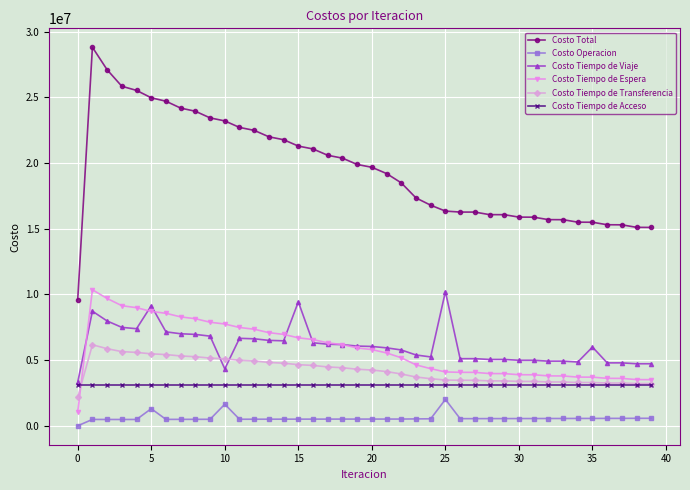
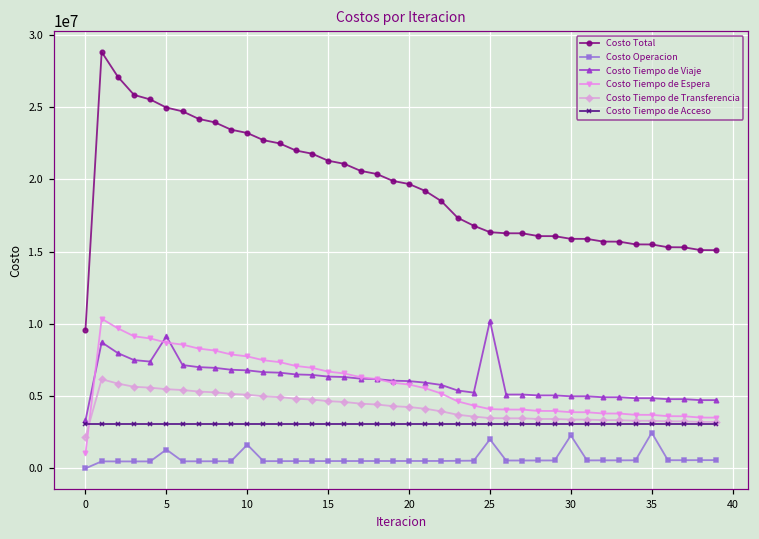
Costo Tiempo de Viaje, 10: 4300000 -> 6800000
Costo Tiempo de Viaje, 15: 9400000 -> 6400000
Costo Operacion, 30: 600000 -> 2300000
Costo Operacion, 35: 600000 -> 2500000
Costo Tiempo de Viaje, 35: 6000000 -> 4900000
